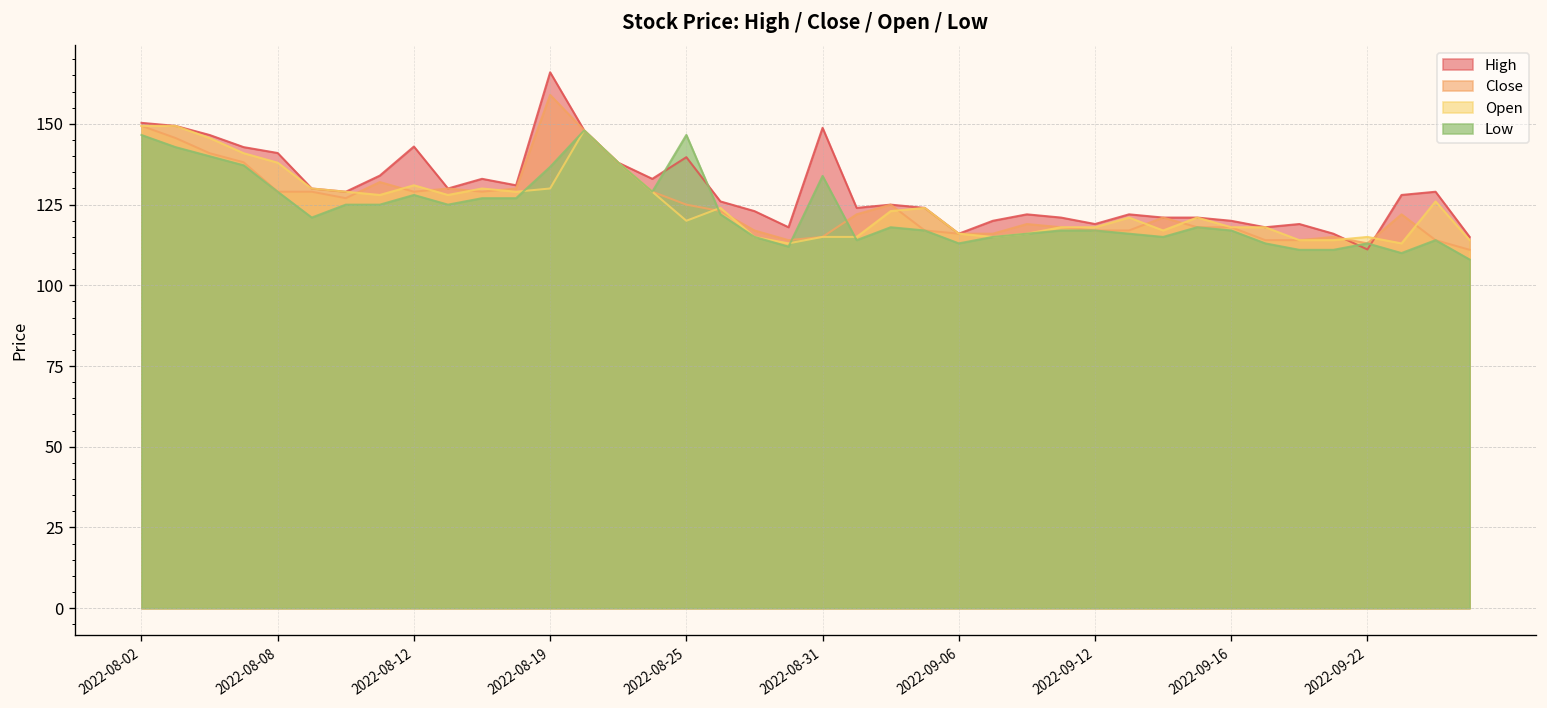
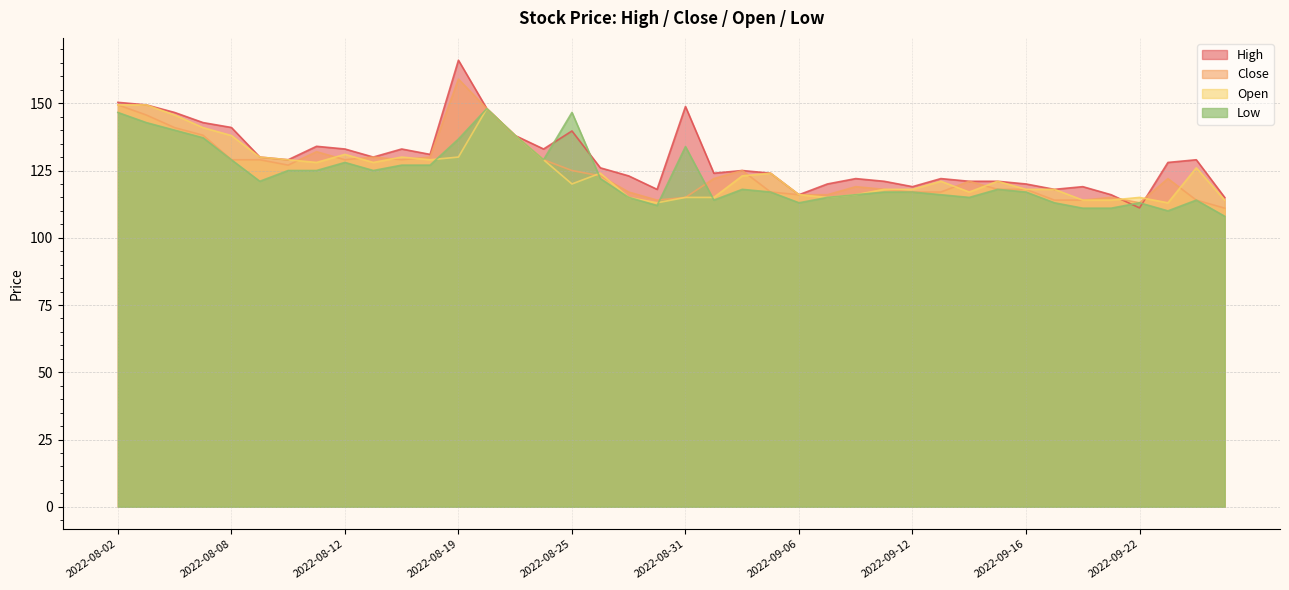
High, 2022-08-12: 143 -> 133
